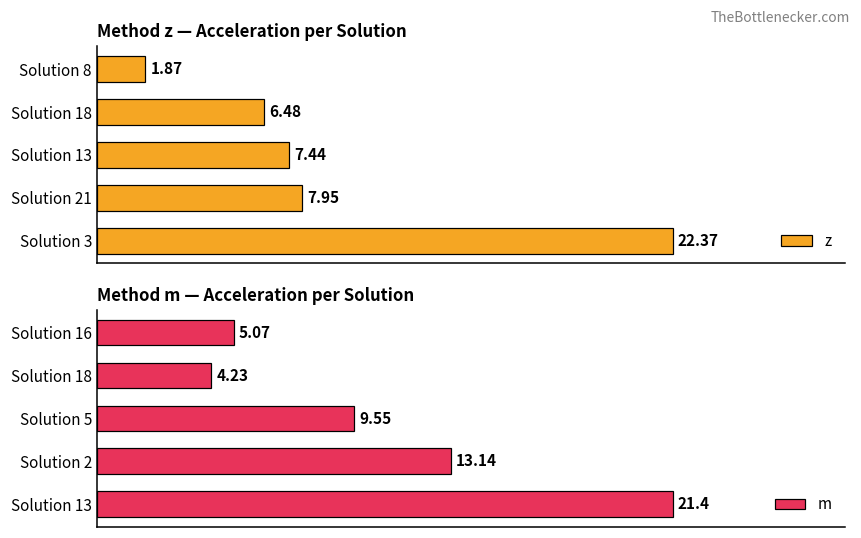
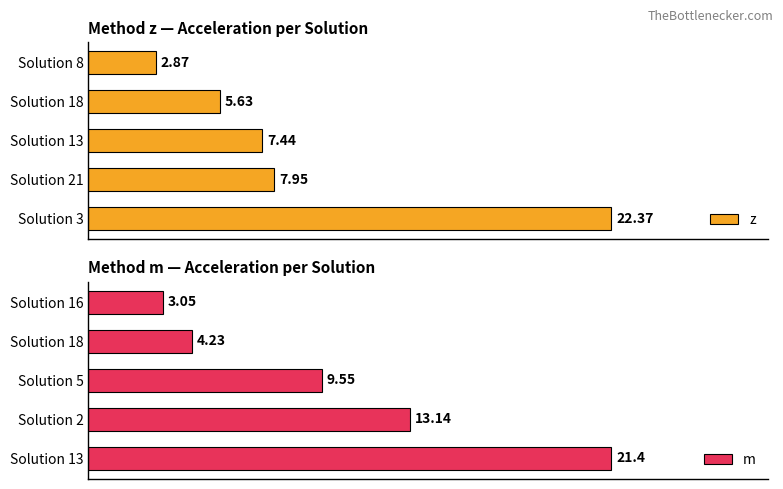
Method z — Acceleration per Solution, Solution 8: 1.87 -> 2.87
Method z — Acceleration per Solution, Solution 18: 6.48 -> 5.63
Method m — Acceleration per Solution, Solution 16: 5.07 -> 3.05
